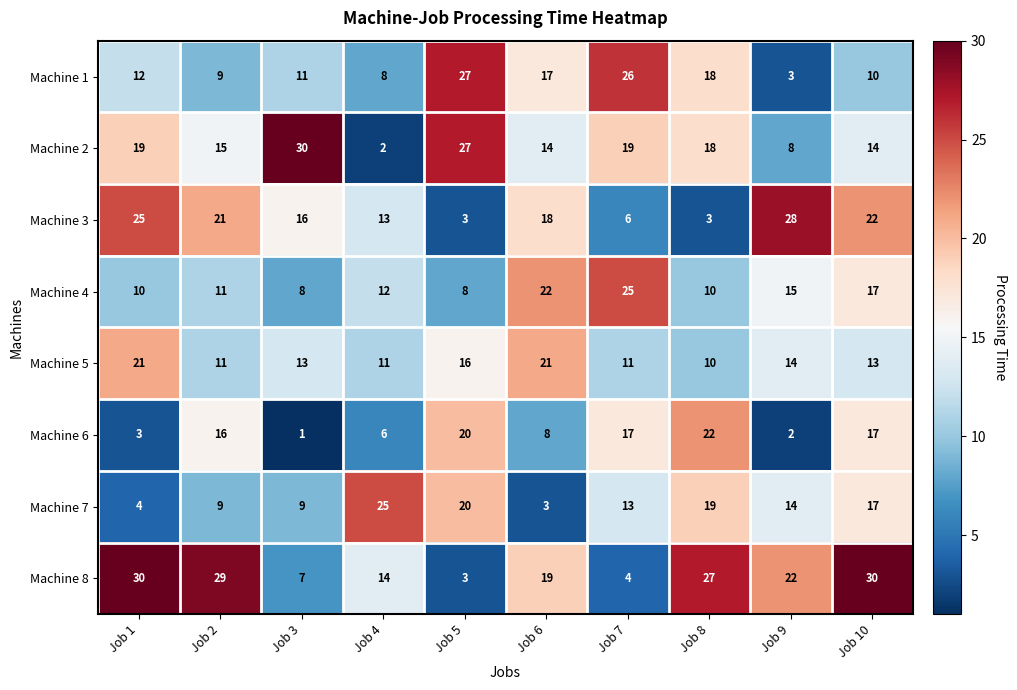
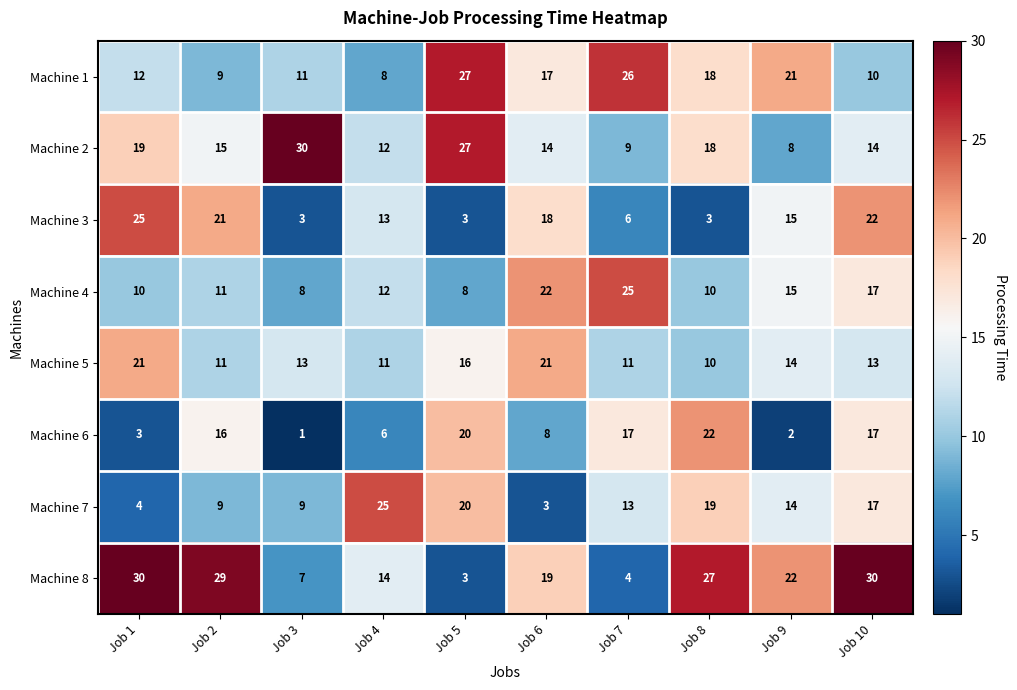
Machine 1, Job 9: 3 -> 21
Machine 2, Job 4: 2 -> 12
Machine 2, Job 7: 19 -> 9
Machine 3, Job 3: 16 -> 3
Machine 3, Job 9: 28 -> 15
